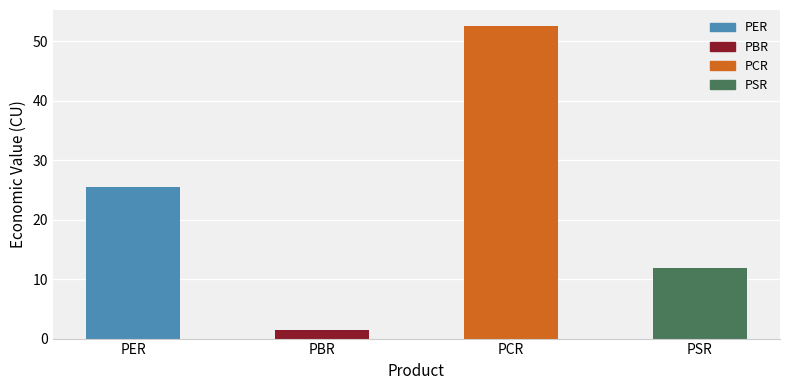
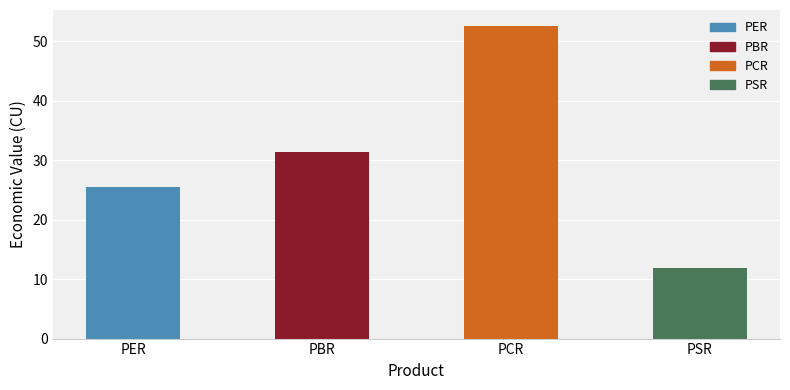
PBR: 2 -> 31
